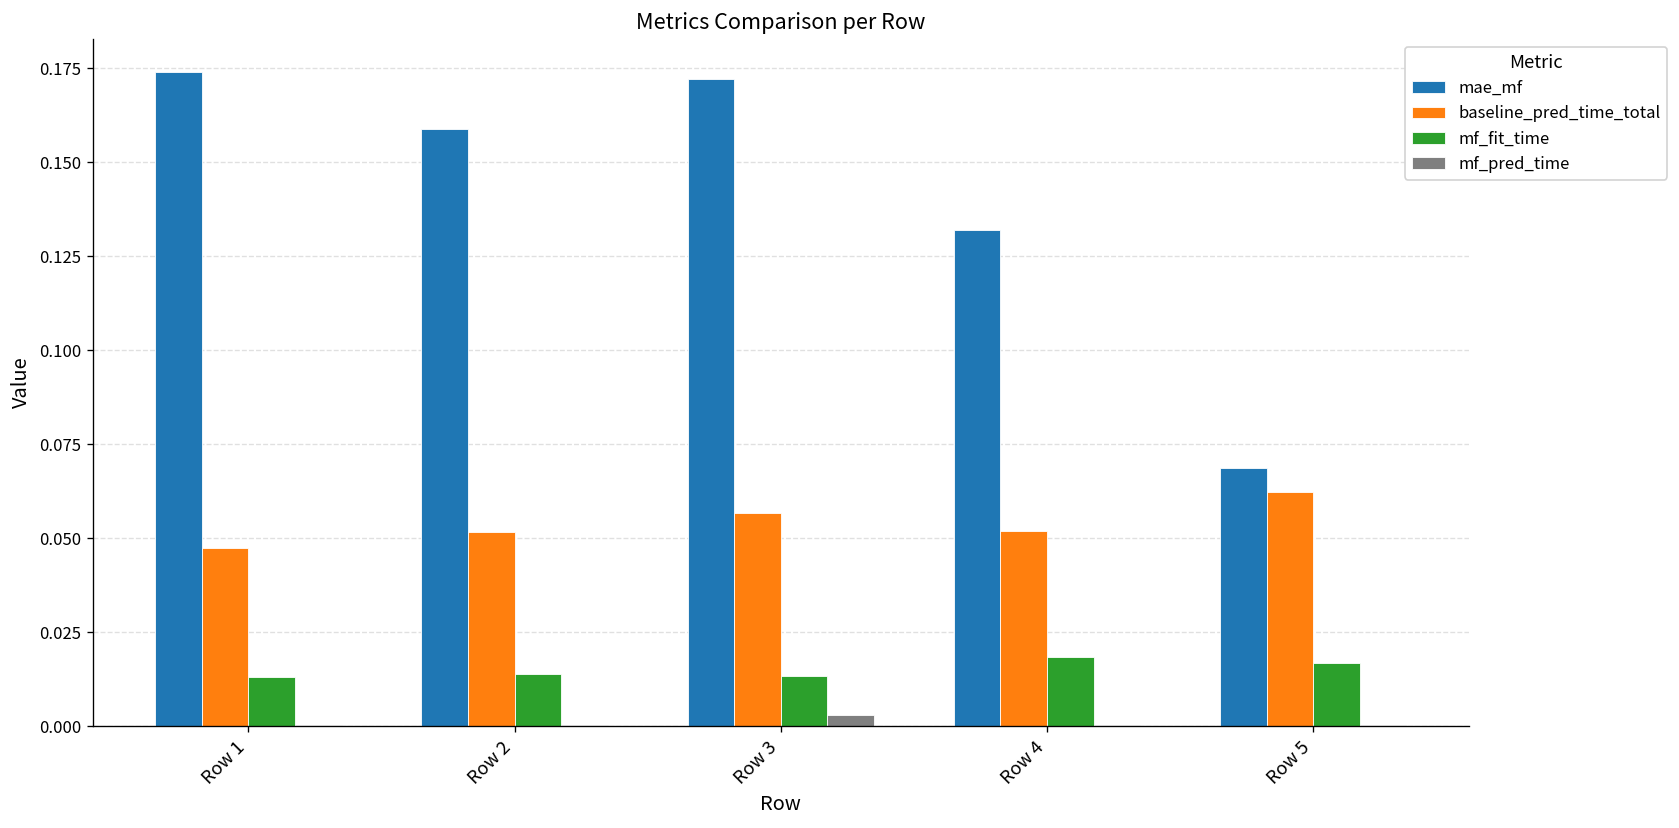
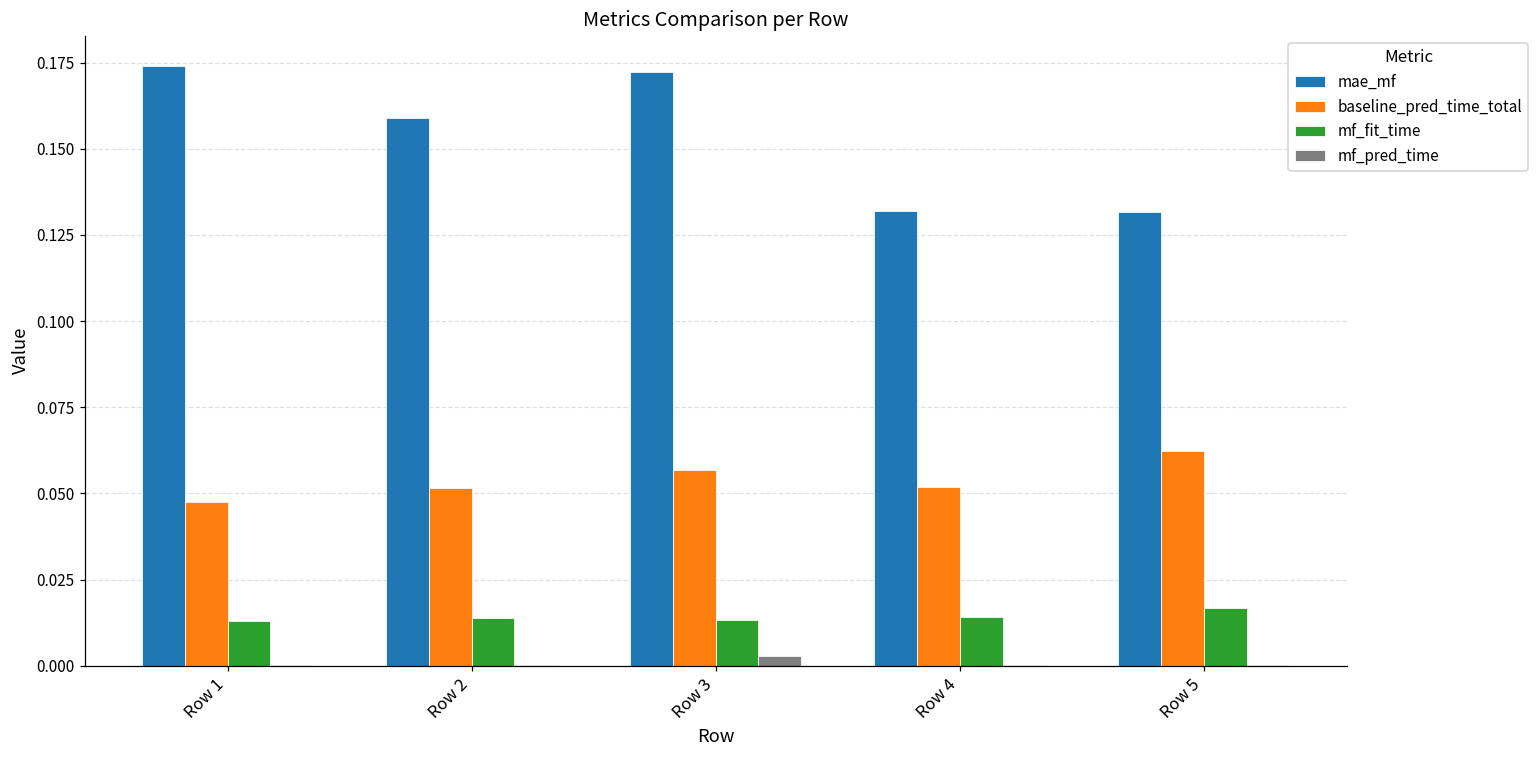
mf_fit_time, Row 4: 0.018 -> 0.014
mae_mf, Row 5: 0.069 -> 0.132
